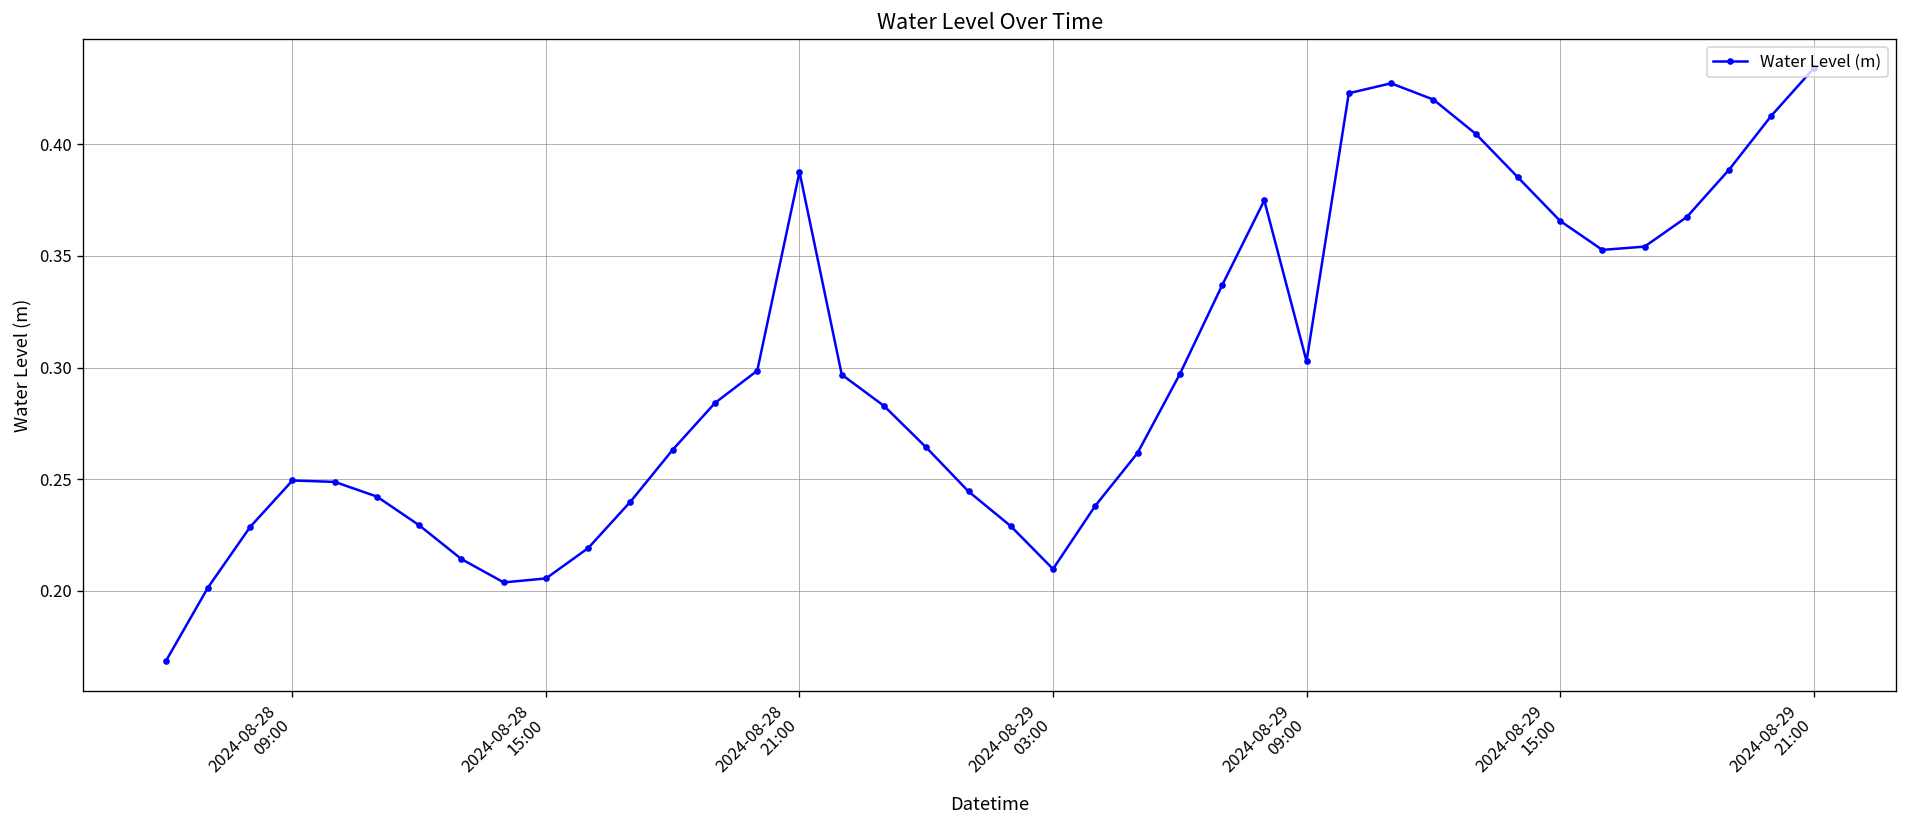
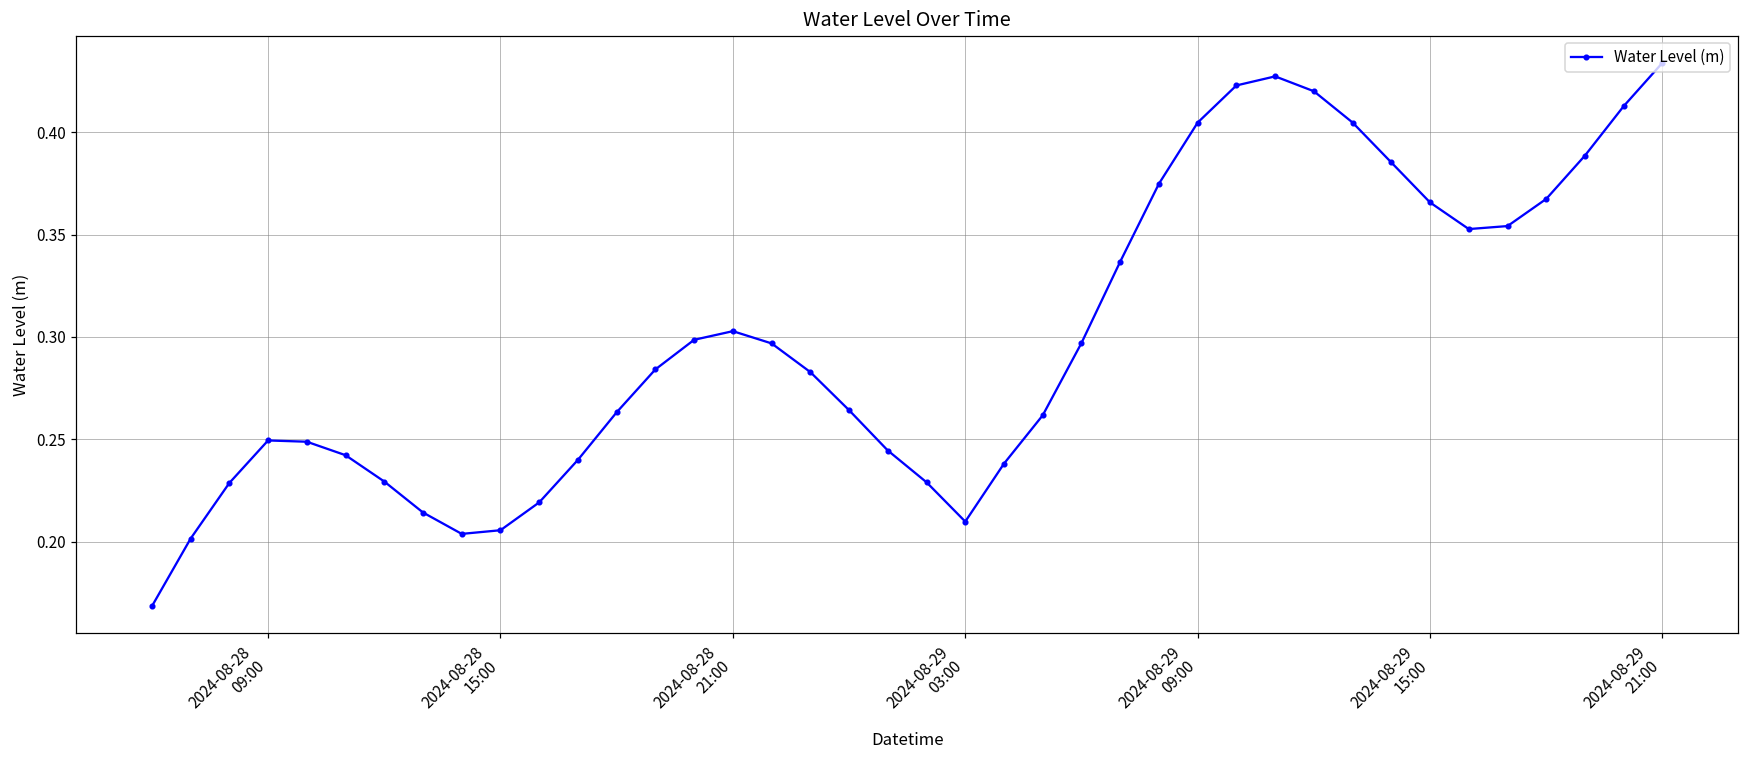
2024-08-28 21:00: 0.388 -> 0.303
2024-08-29 09:00: 0.303 -> 0.405
